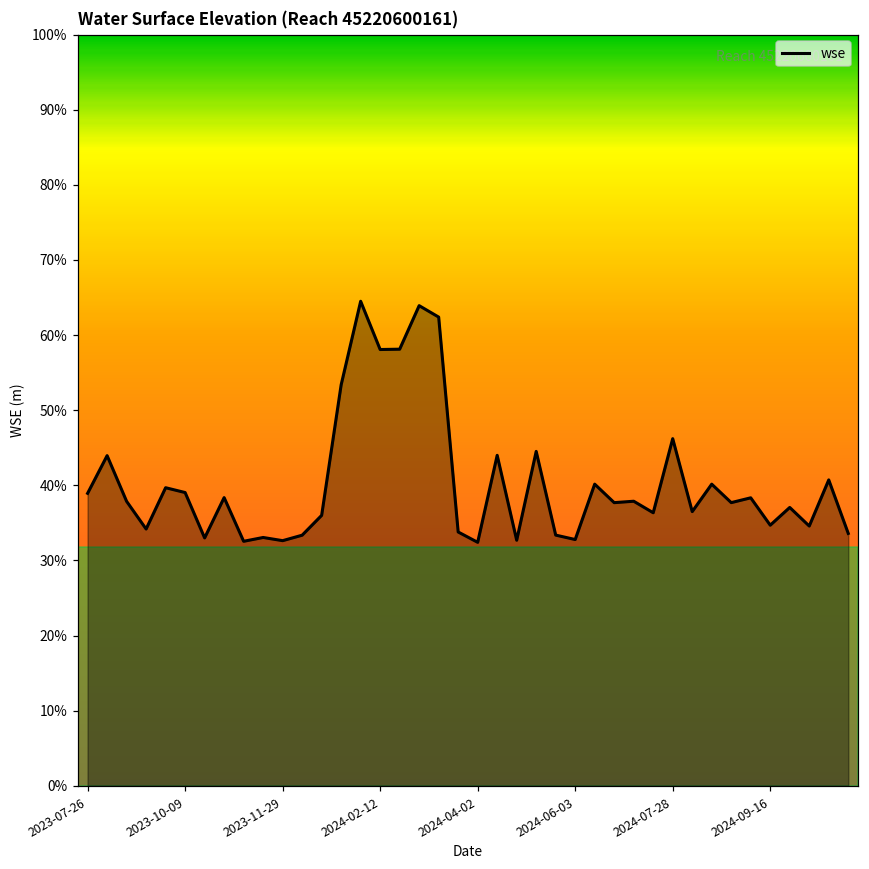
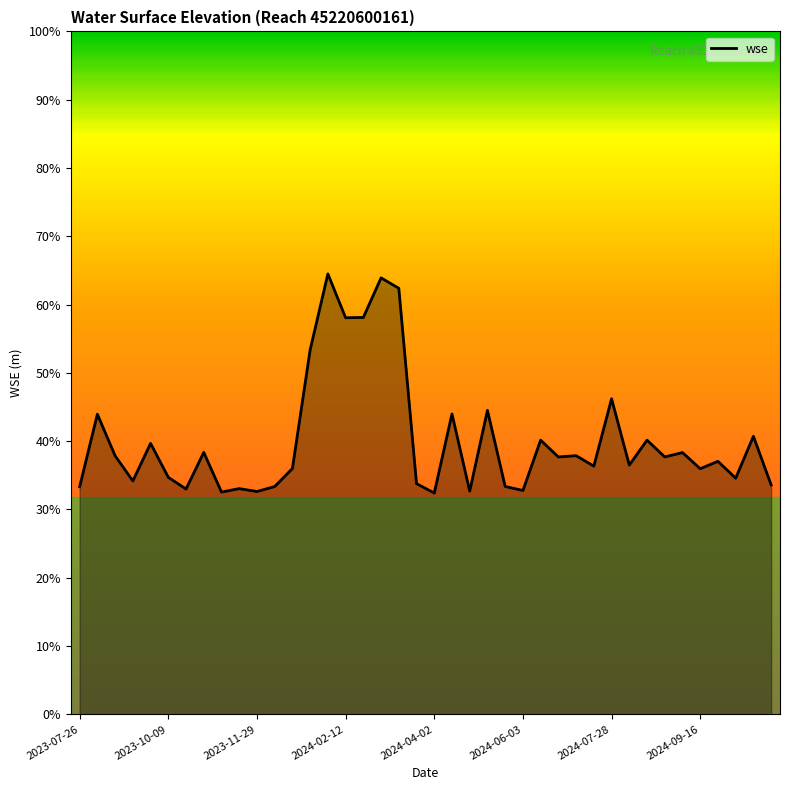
2023-07-26: 39% -> 33%
2023-10-09: 39% -> 35%
2024-09-16: 35% -> 36%
